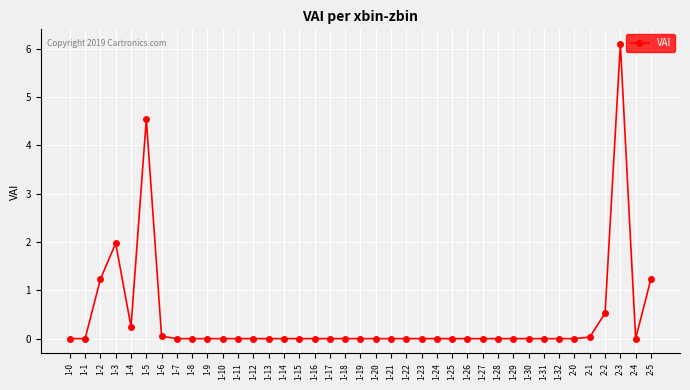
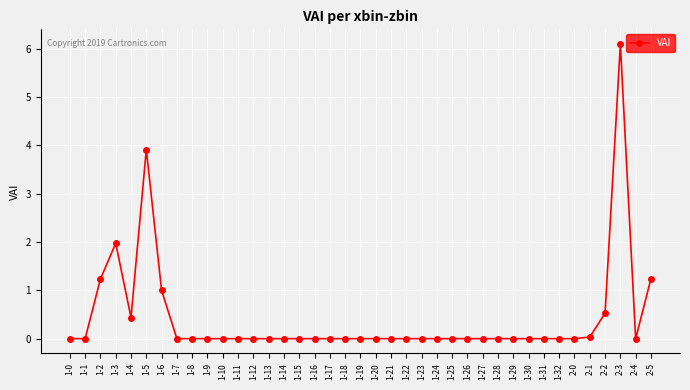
1-4: 0.2 -> 0.4
1-5: 4.5 -> 3.9
1-6: 0.1 -> 1.0
